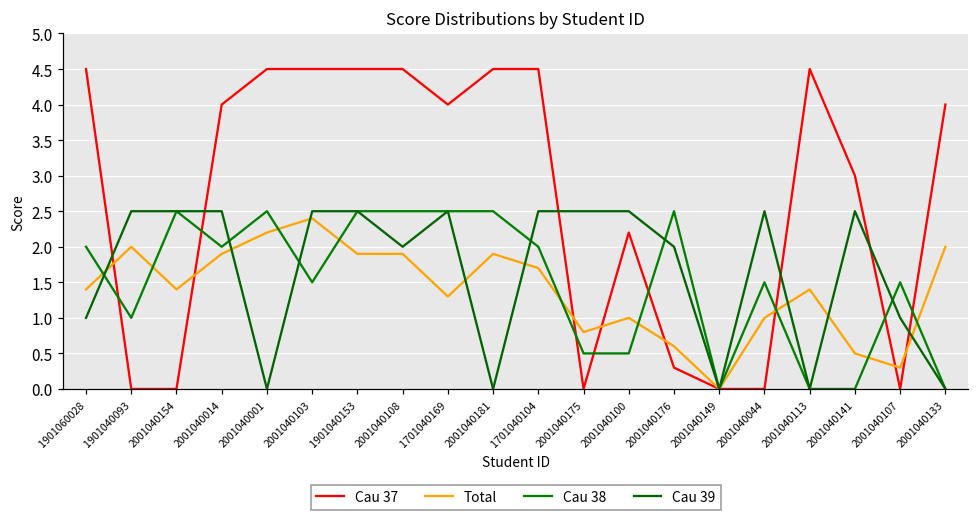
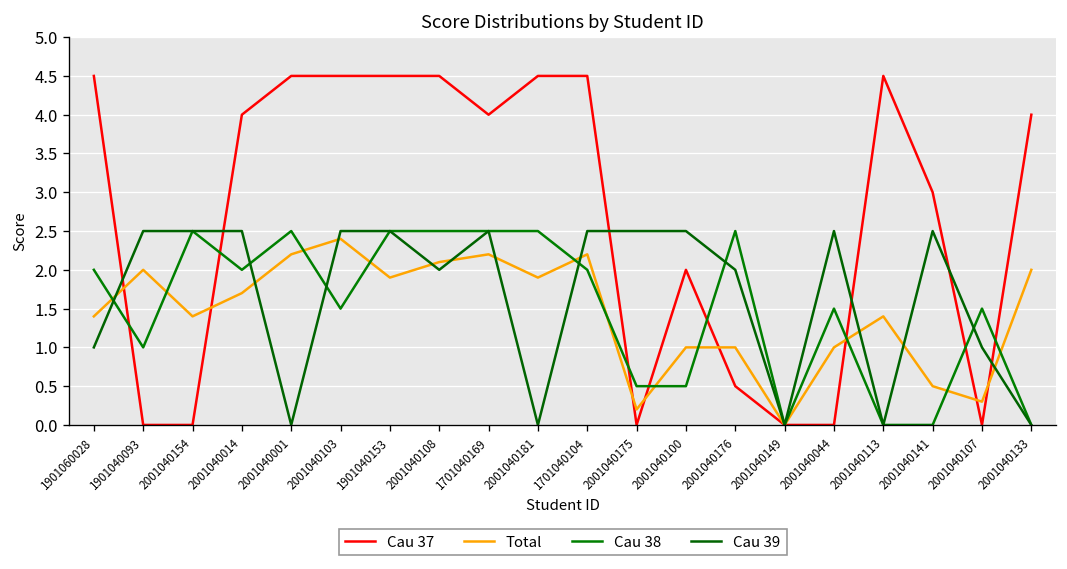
Total, 2001040014: 1.9 -> 1.7
Total, 2001040108: 1.9 -> 2.1
Total, 1701040169: 1.3 -> 2.2
Total, 1701040104: 1.7 -> 2.2
Total, 2001040175: 0.8 -> 0.2
Cau 37, 2001040100: 2.2 -> 2.0
Cau 37, 2001040176: 0.3 -> 0.5
Total, 2001040176: 0.6 -> 1.0
